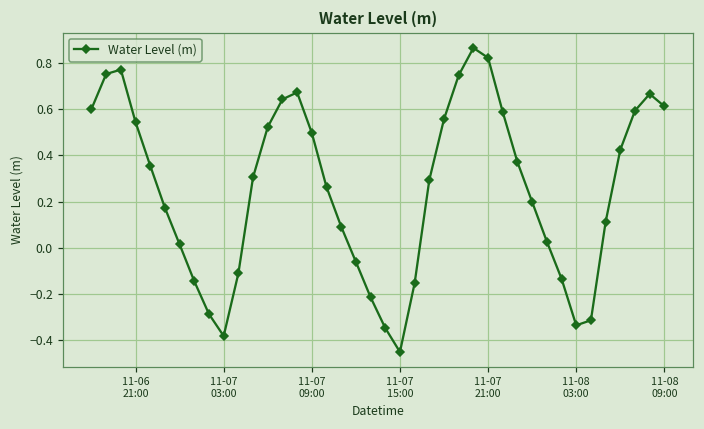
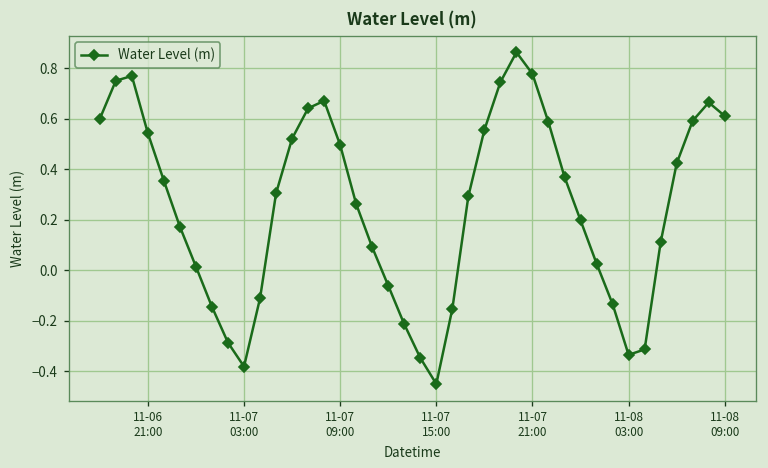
11-07 21:00: 0.82 -> 0.78
